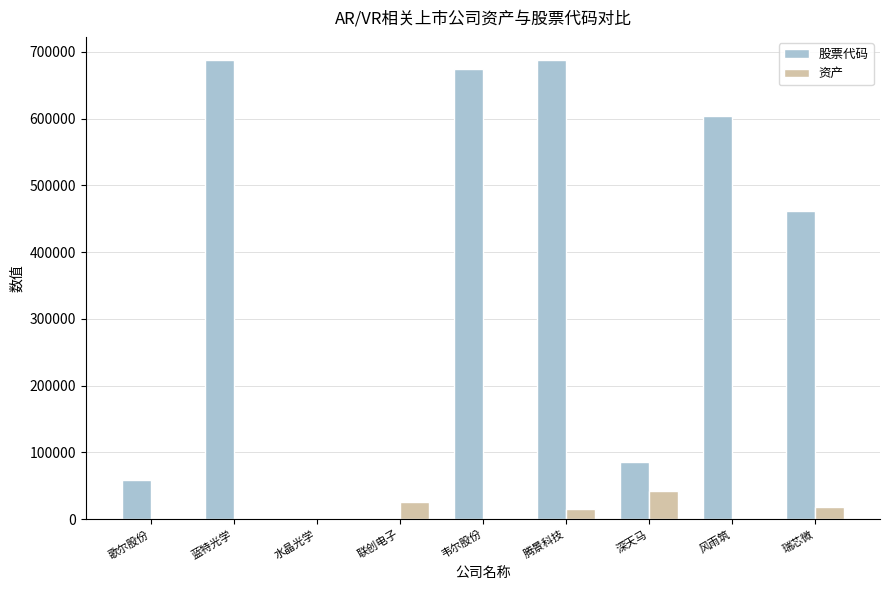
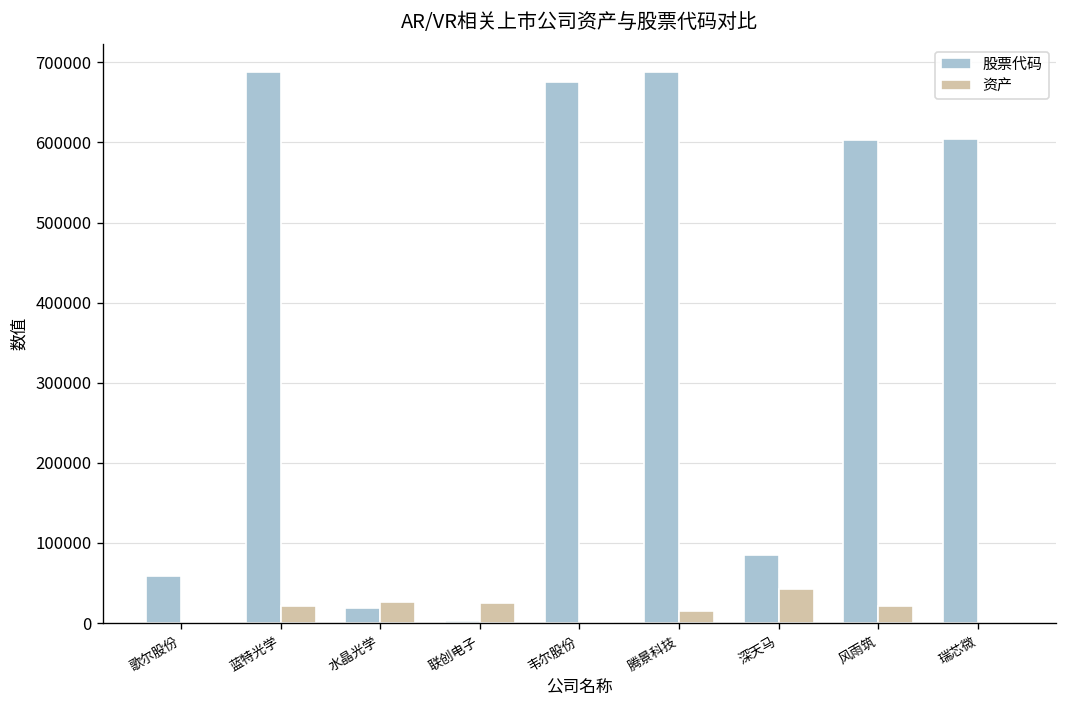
资产, 蓝特光学: 0 -> 20000
股票代码, 水晶光学: 0 -> 20000
资产, 水晶光学: 0 -> 30000
资产, 风雨筑: 0 -> 20000
股票代码, 瑞芯微: 460000 -> 600000
资产, 瑞芯微: 20000 -> 0
